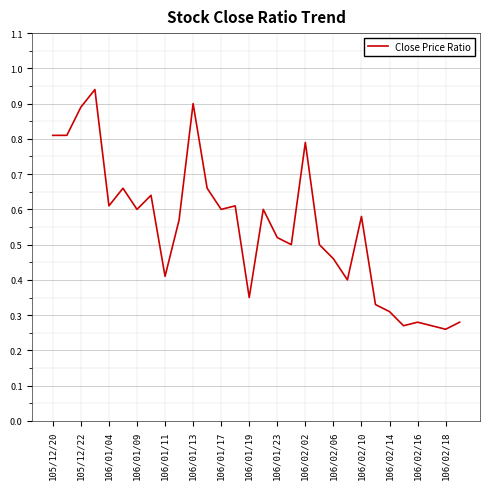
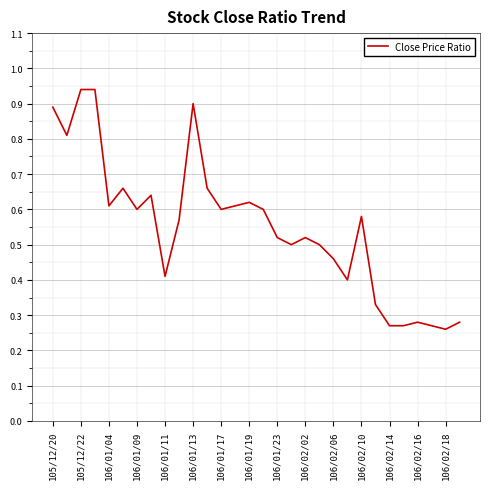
105/12/20: 0.81 -> 0.89
105/12/22: 0.89 -> 0.94
106/01/19: 0.35 -> 0.62
106/02/02: 0.79 -> 0.52
106/02/14: 0.31 -> 0.27
